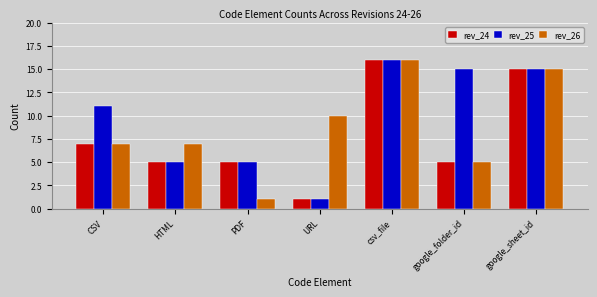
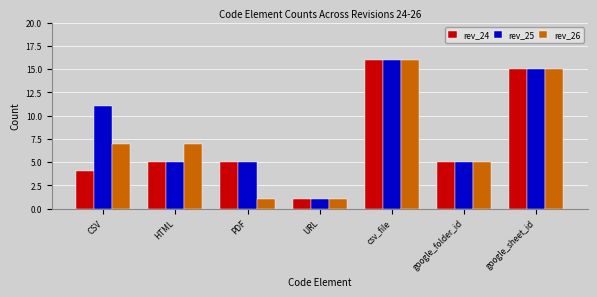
rev_24, CSV: 7 -> 4
rev_26, URL: 10 -> 1
rev_25, google_folder_id: 15 -> 5
